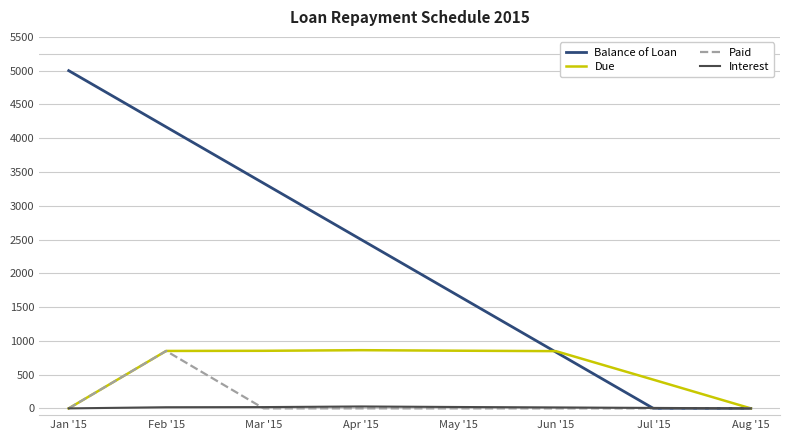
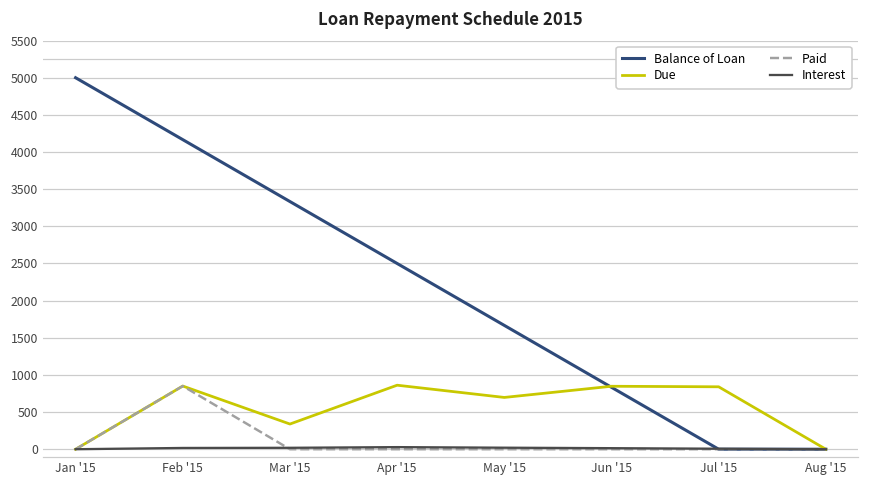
Due, Mar '15: 900 -> 300
Due, May '15: 900 -> 700
Due, Jul '15: 400 -> 800
